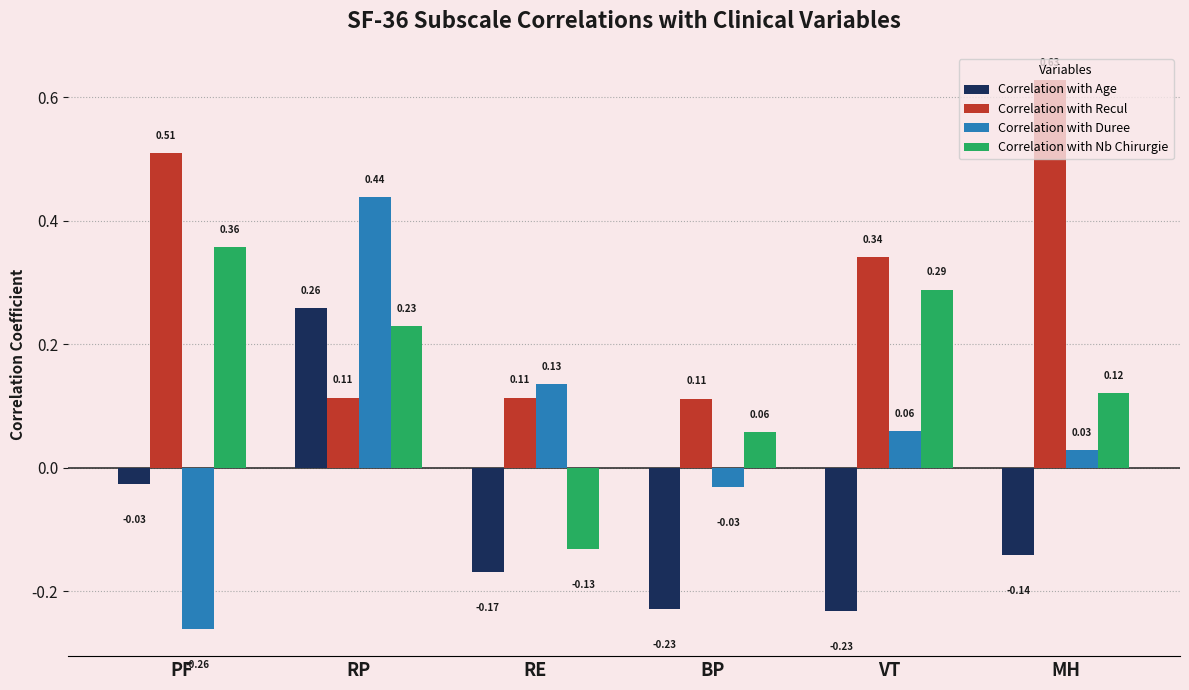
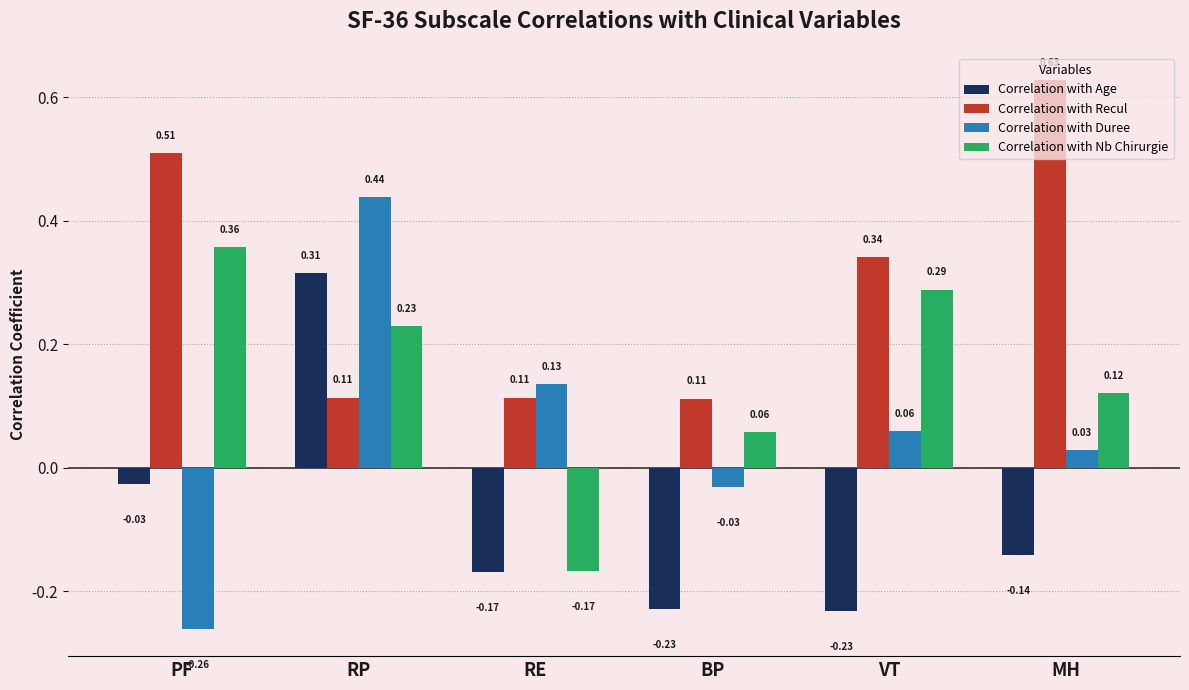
Correlation with Age, RP: 0.26 -> 0.31
Correlation with Nb Chirurgie, RE: -0.13 -> -0.17
